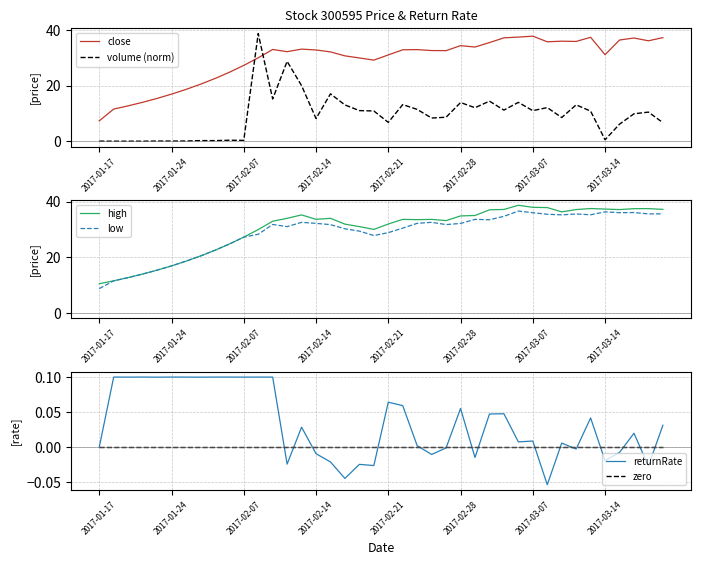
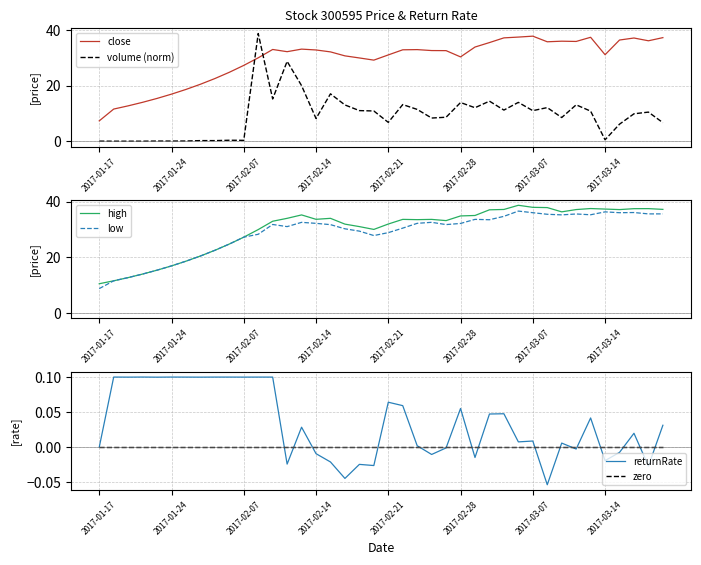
Stock 300595 Price & Return Rate, close, 2017-02-28: 34 -> 30
